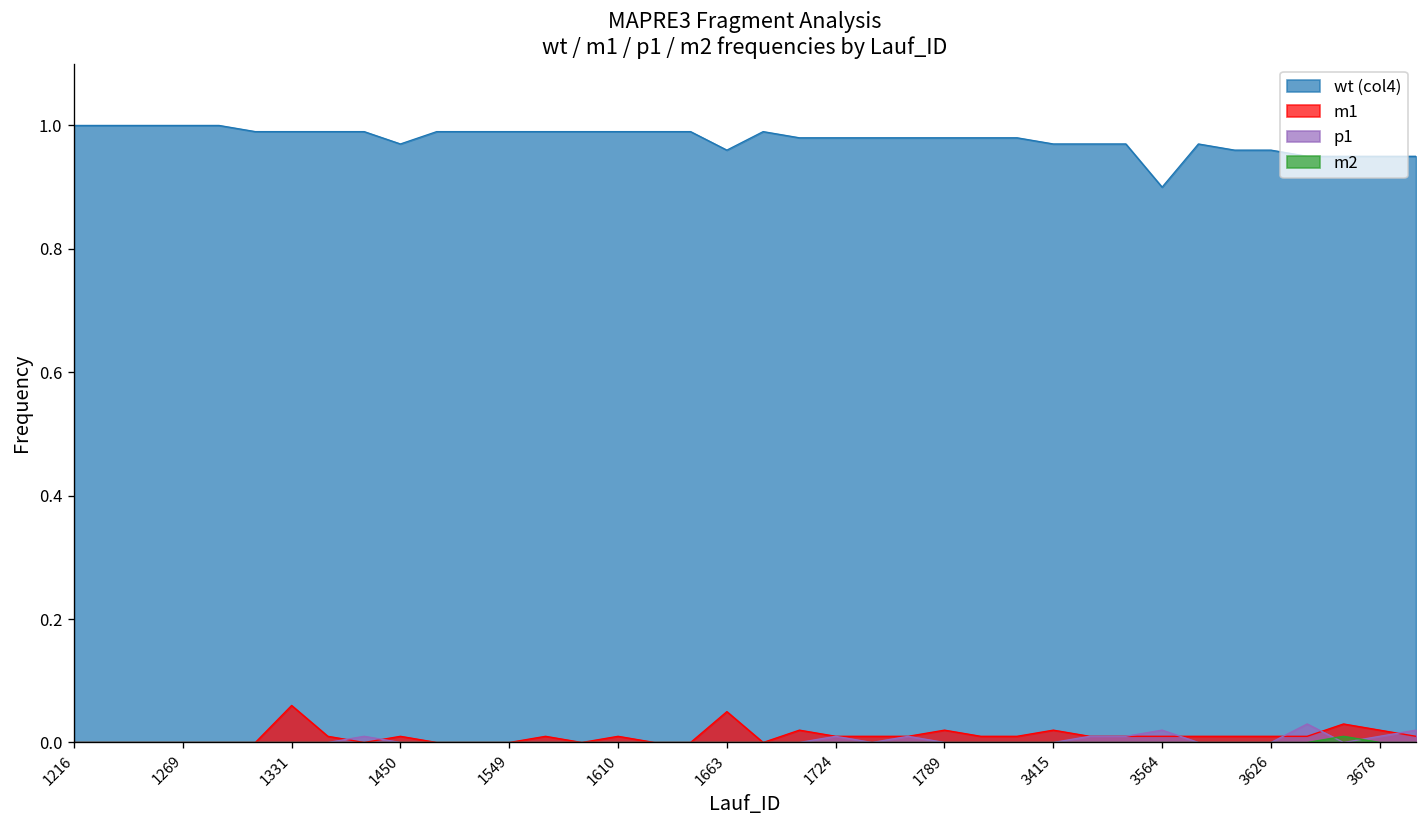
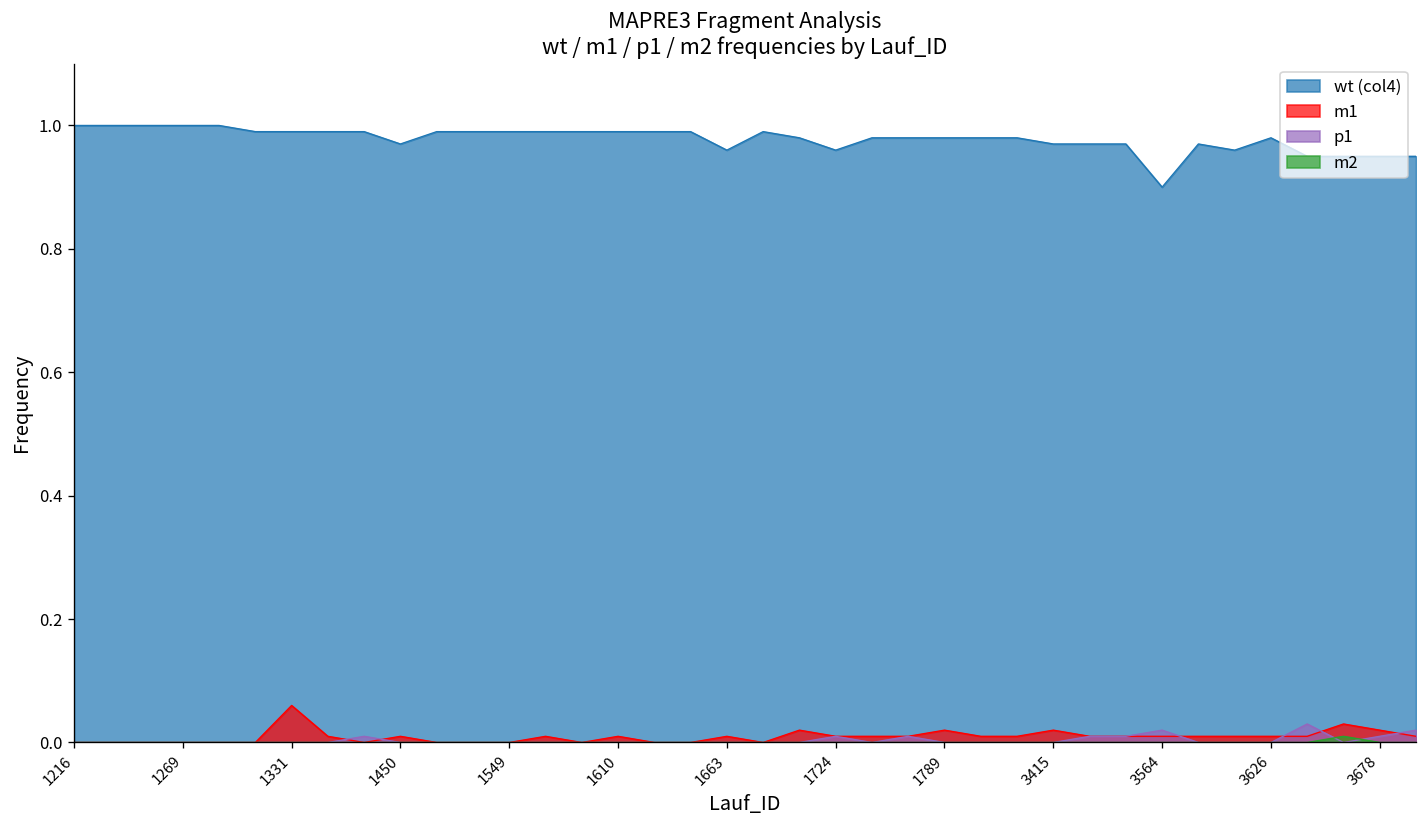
m1, 1663: 0.05 -> 0.01
wt (col4), 1724: 0.98 -> 0.96
wt (col4), 3626: 0.96 -> 0.98
